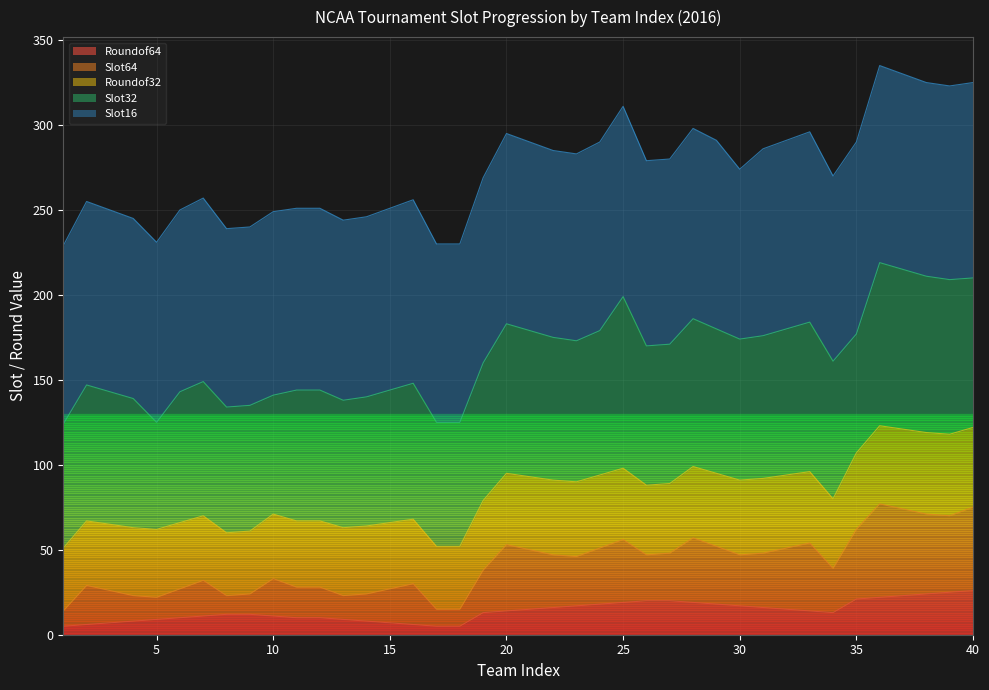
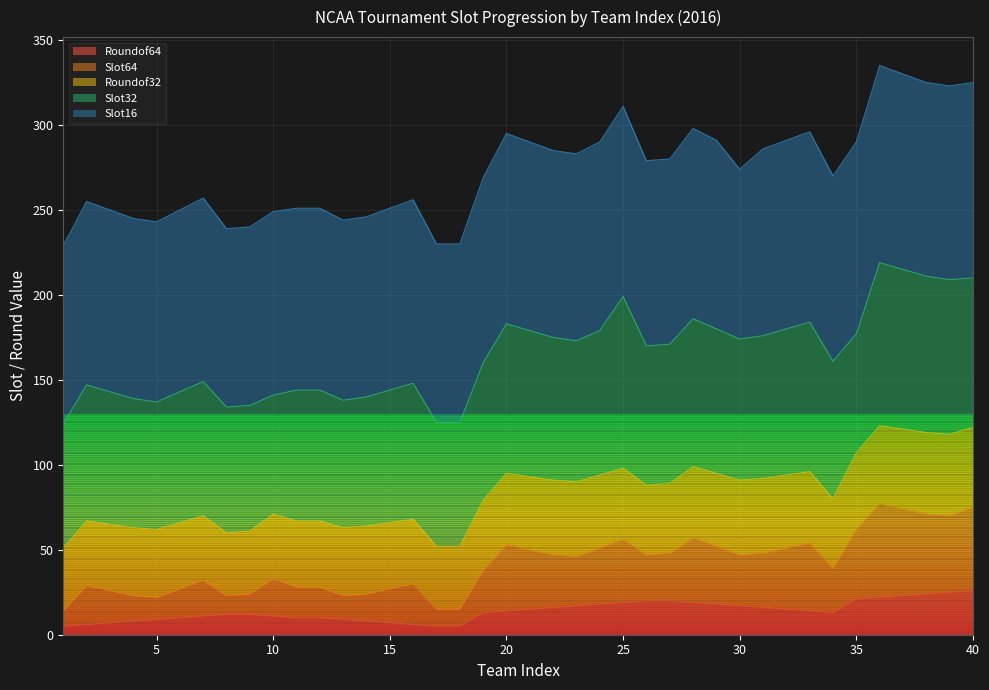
Slot32, 5: 63 -> 75
